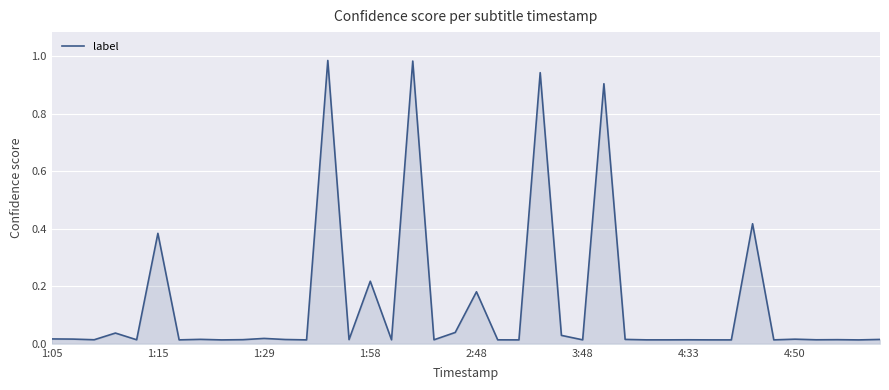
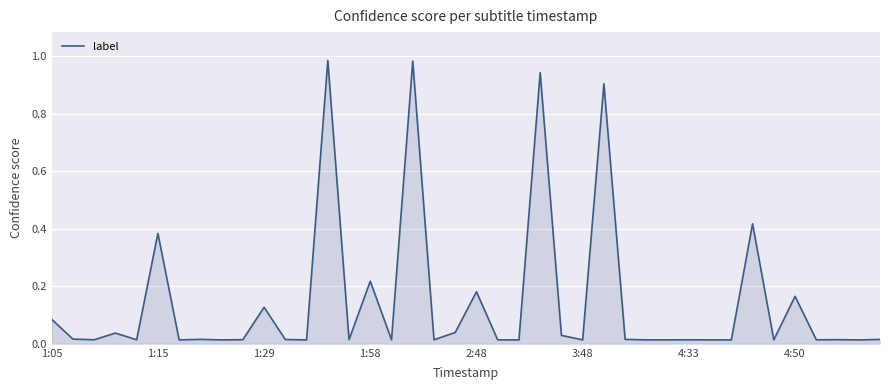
1:05: 0.02 -> 0.09
1:29: 0.02 -> 0.13
4:50: 0.02 -> 0.17
